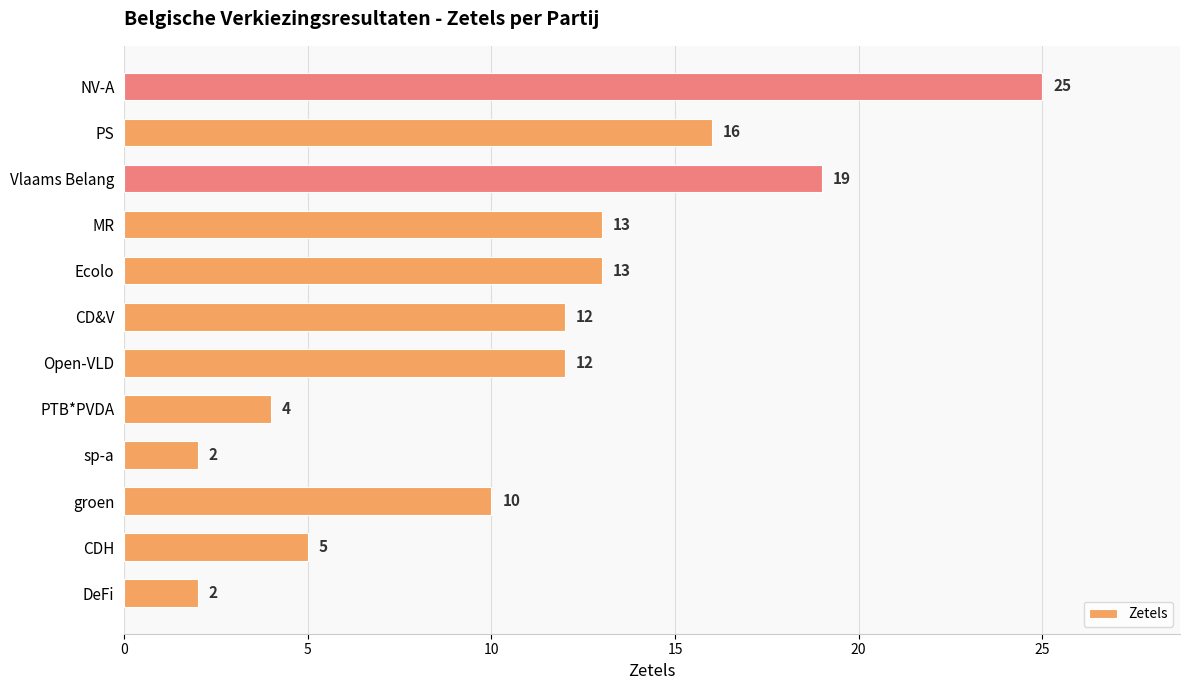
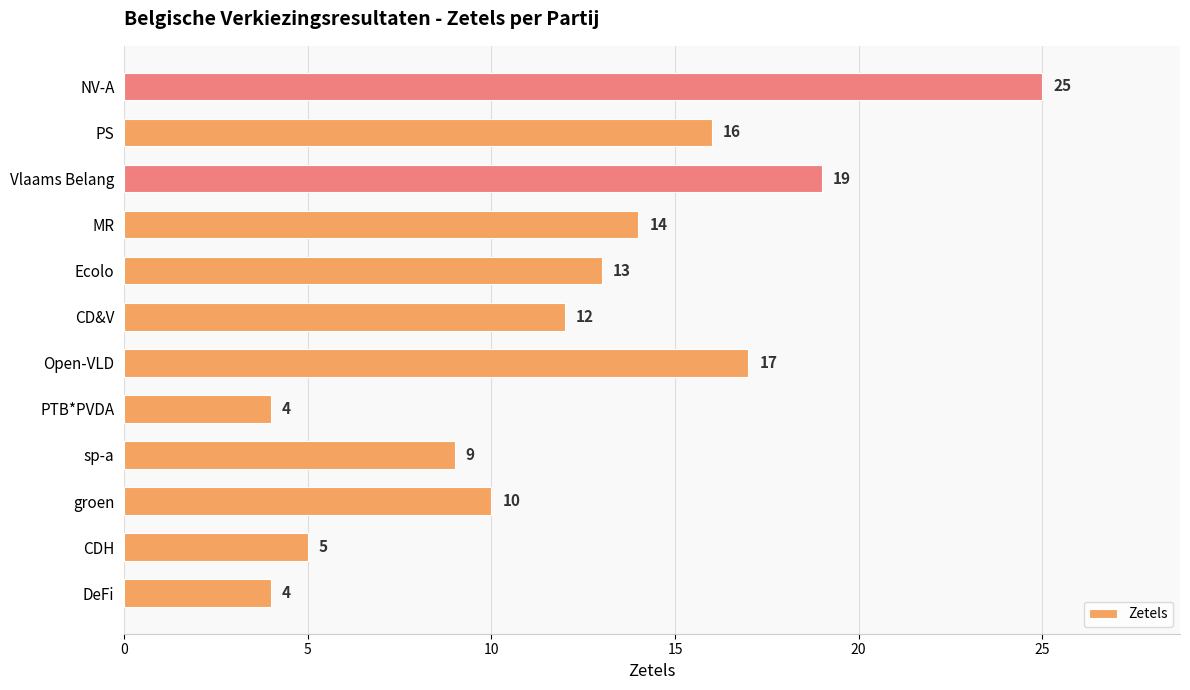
MR: 13 -> 14
Open-VLD: 12 -> 17
sp-a: 2 -> 9
DeFi: 2 -> 4
